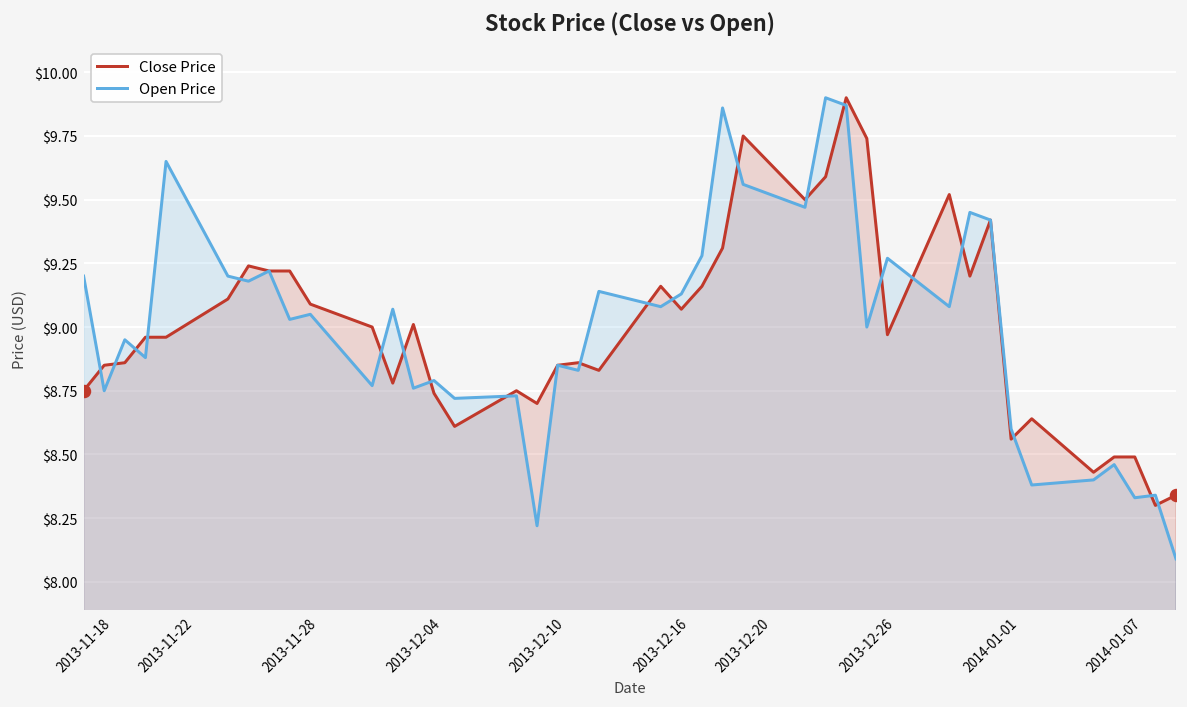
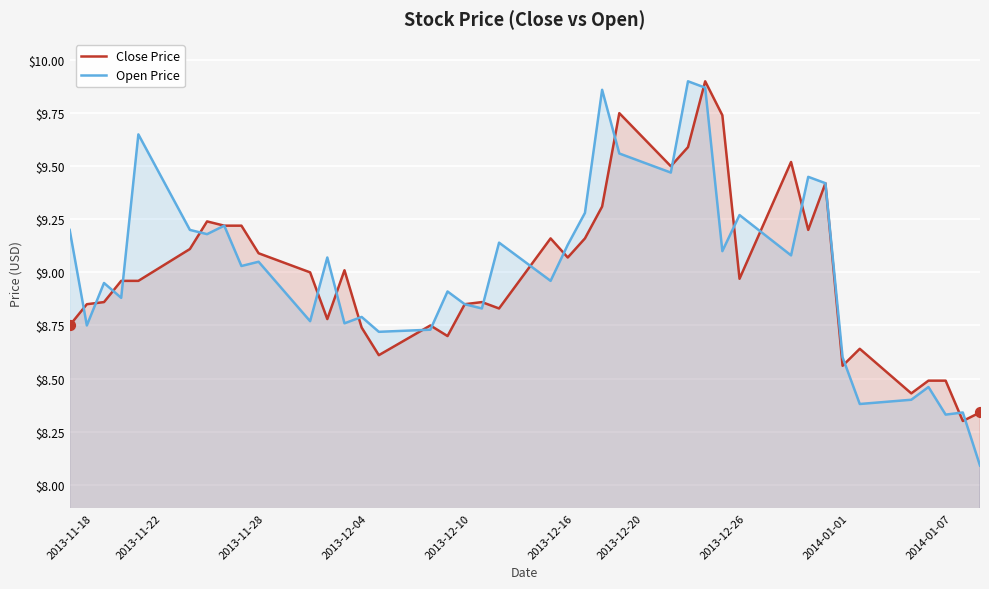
Open Price, 2013-12-10: $8.22 -> $8.91
Open Price, 2013-12-16: $9.08 -> $8.96
Open Price, 2013-12-26: $9.0 -> $9.1
